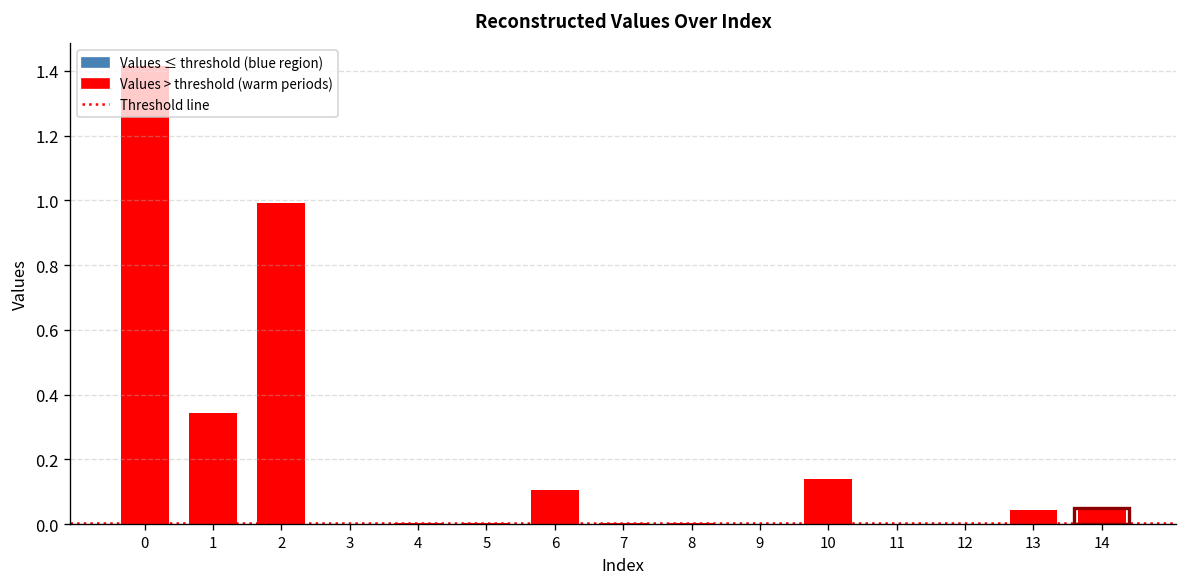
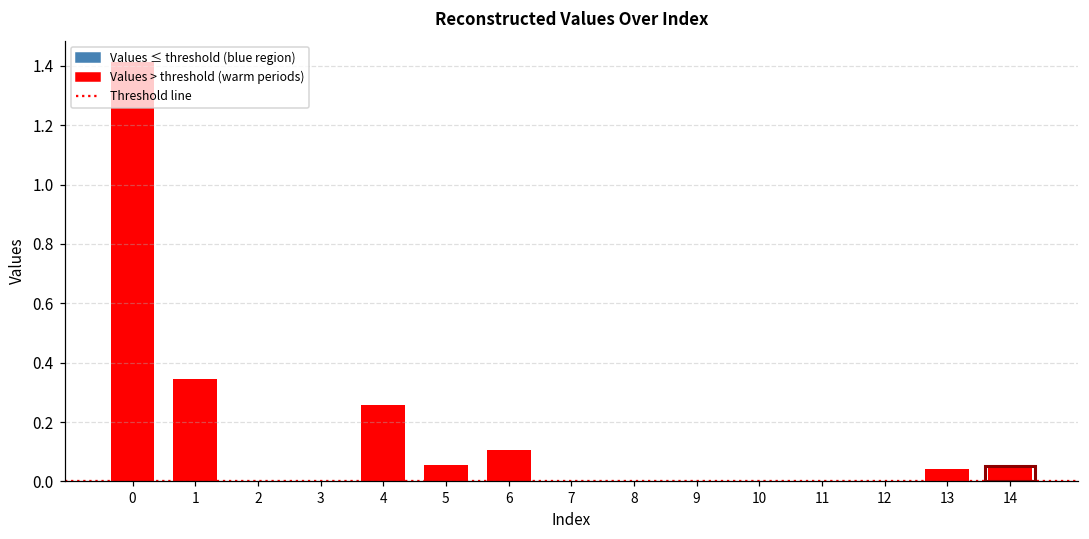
2: 0.99 -> 0.00
4: 0.00 -> 0.26
5: 0.00 -> 0.05
10: 0.14 -> 0.00
